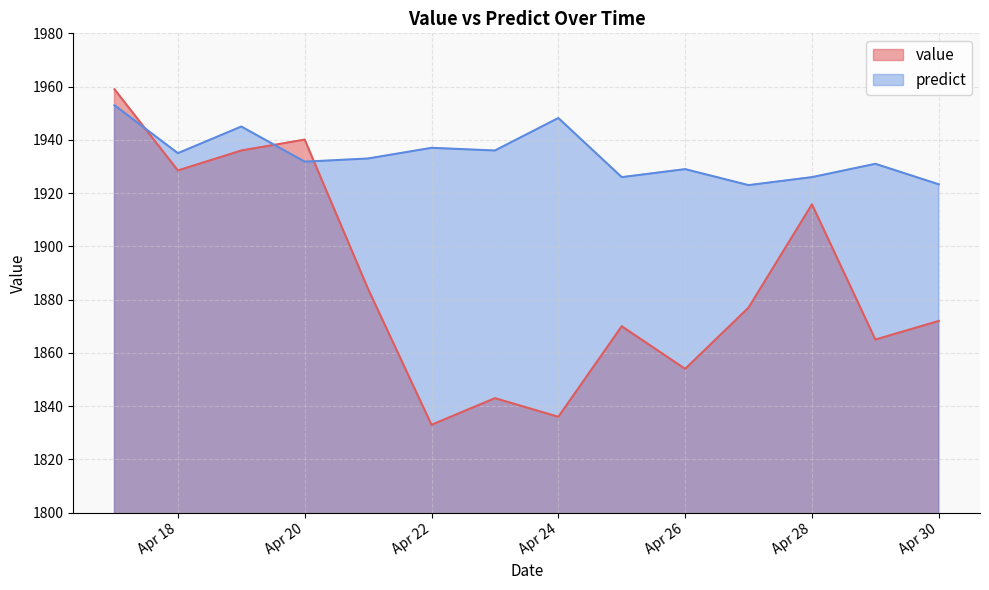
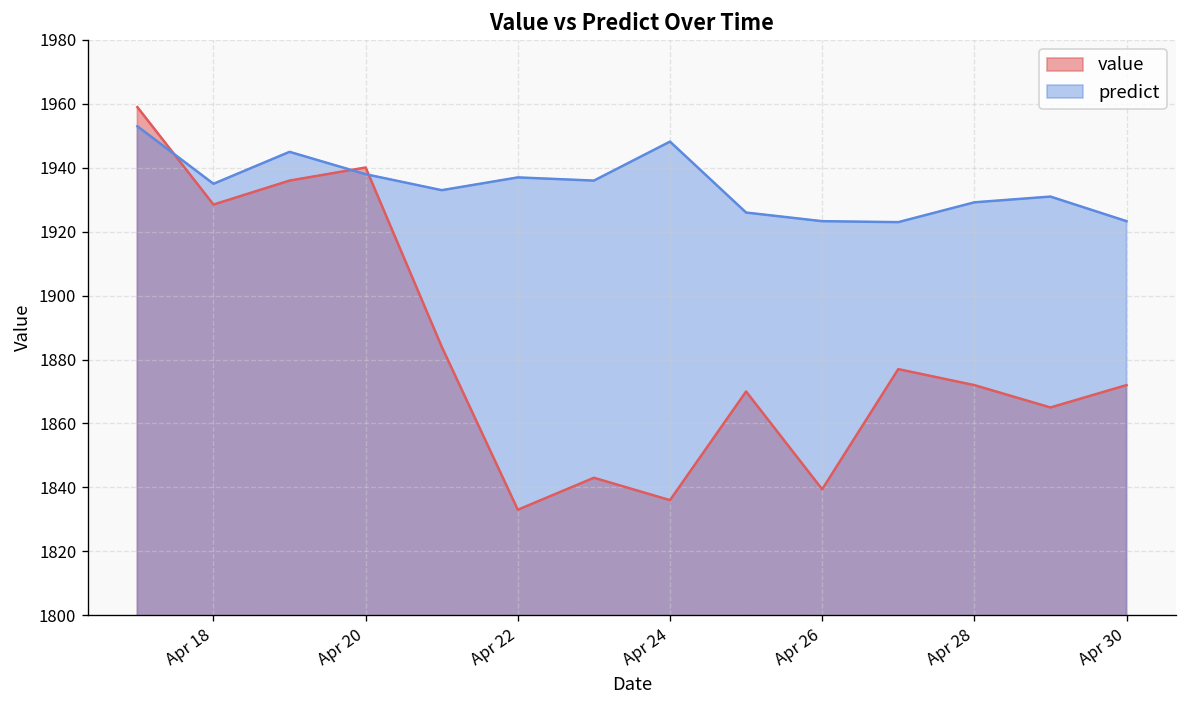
predict, Apr 20: 1932 -> 1938
value, Apr 26: 1854 -> 1839
predict, Apr 26: 1929 -> 1923
value, Apr 28: 1916 -> 1872
predict, Apr 28: 1926 -> 1929
